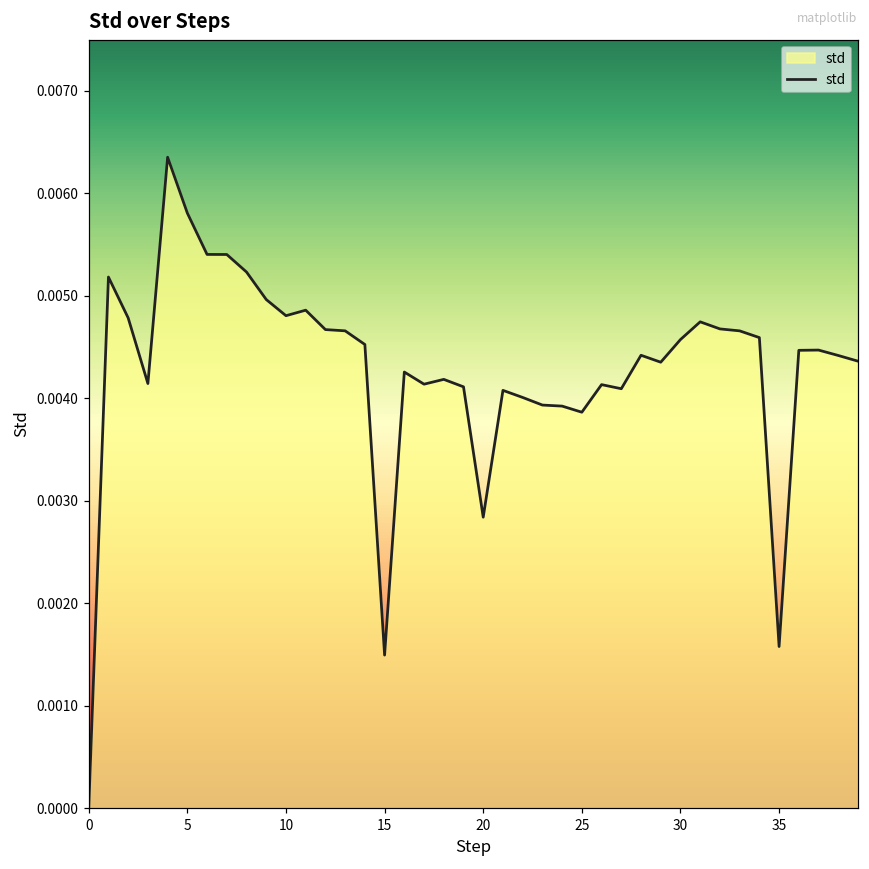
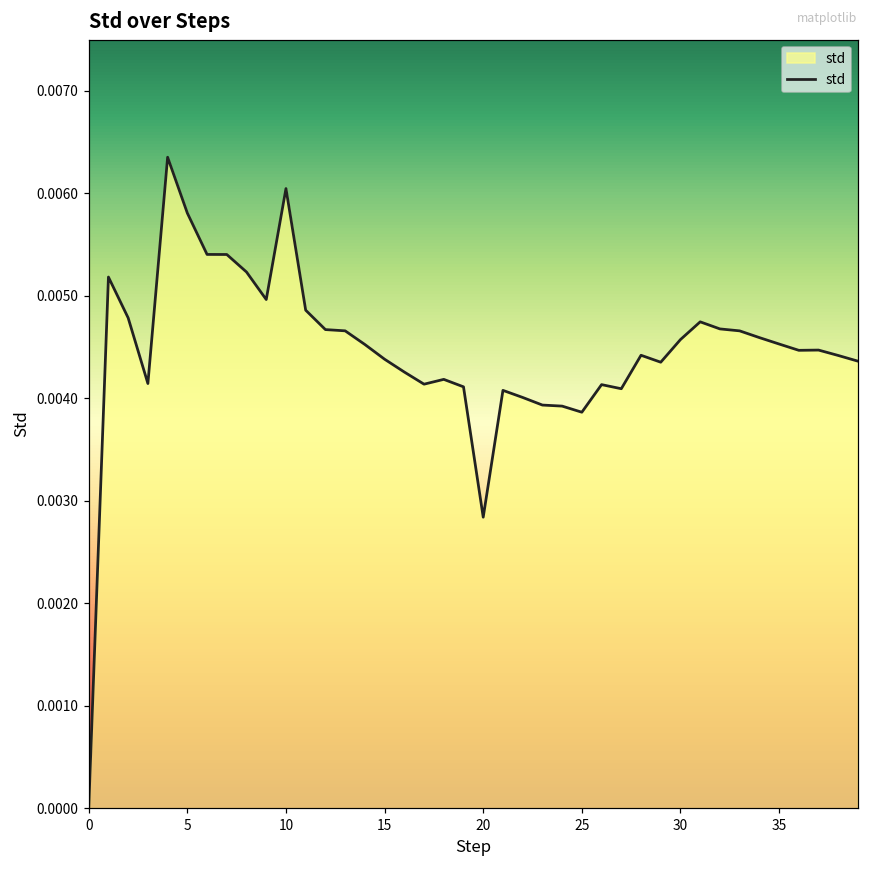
10: 0.0048 -> 0.0060
15: 0.0015 -> 0.0044
35: 0.0016 -> 0.0045
